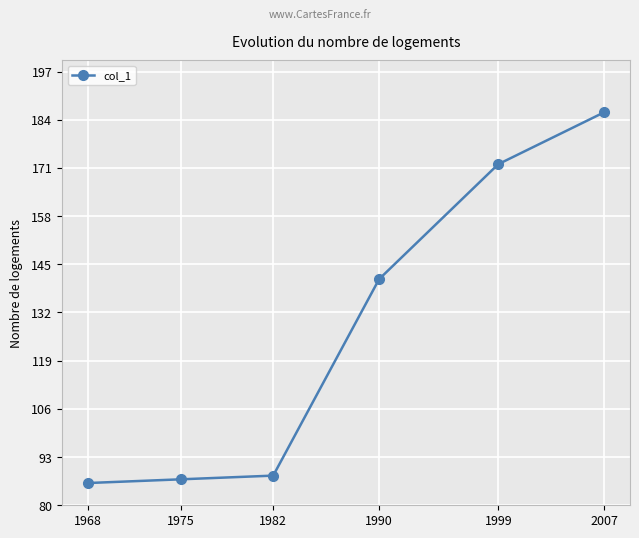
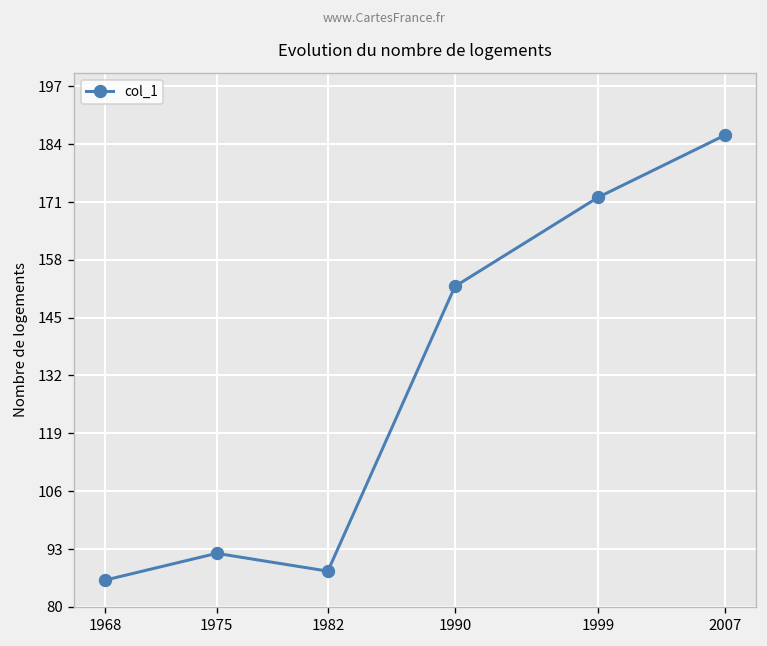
1975: 87 -> 92
1990: 141 -> 152
